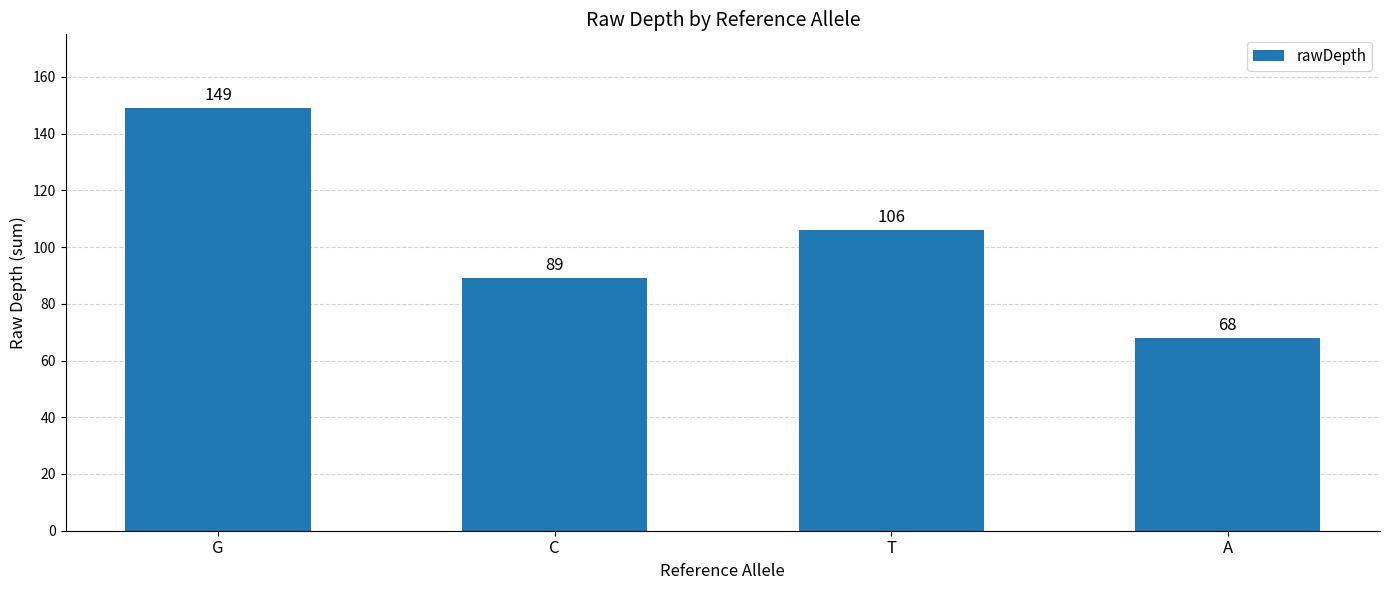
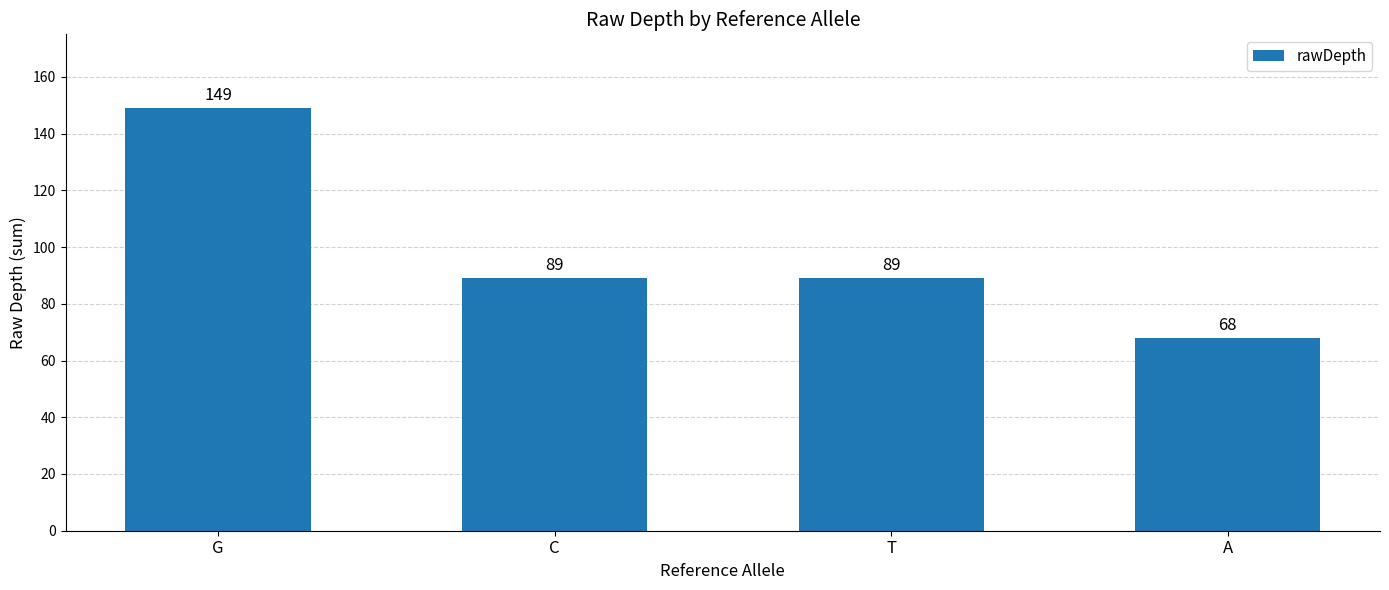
T: 106 -> 89
